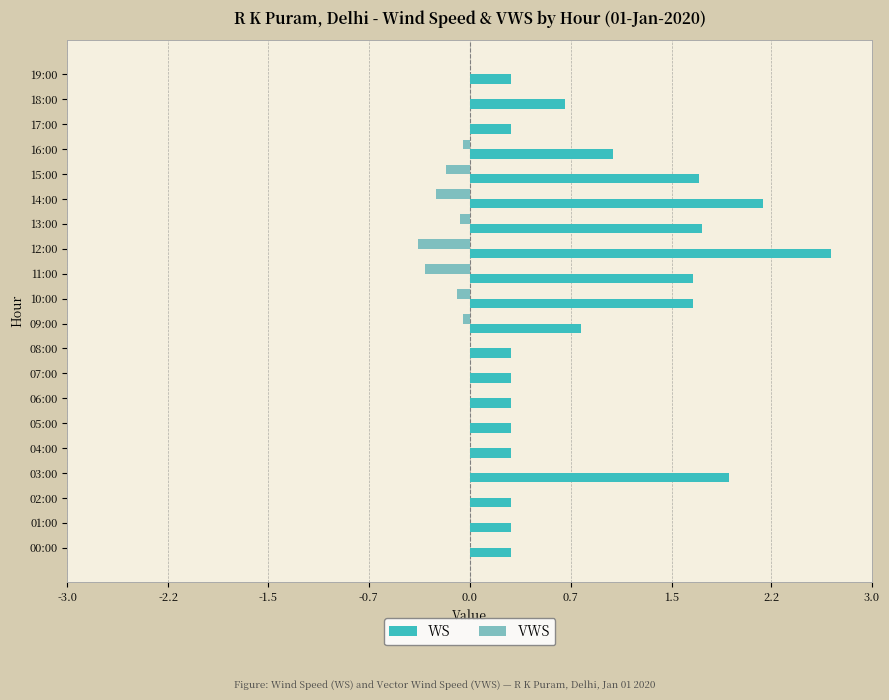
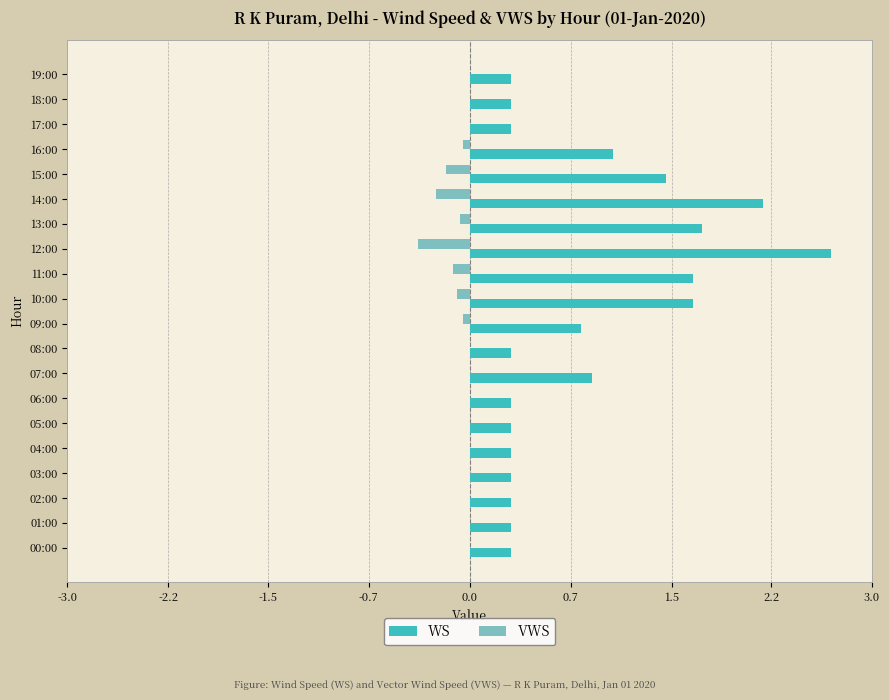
WS, 18:00: 0.7 -> 0.3
WS, 15:00: 1.68 -> 1.44
VWS, 11:00: -0.33 -> -0.12
WS, 07:00: 0.3 -> 0.9
WS, 03:00: 1.9 -> 0.3
